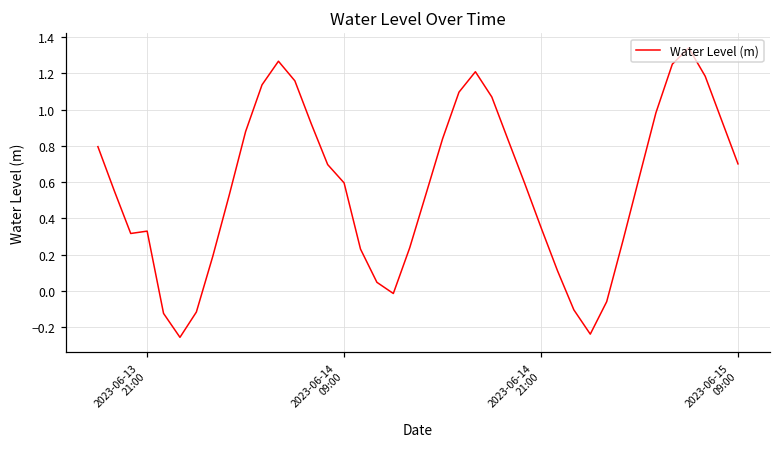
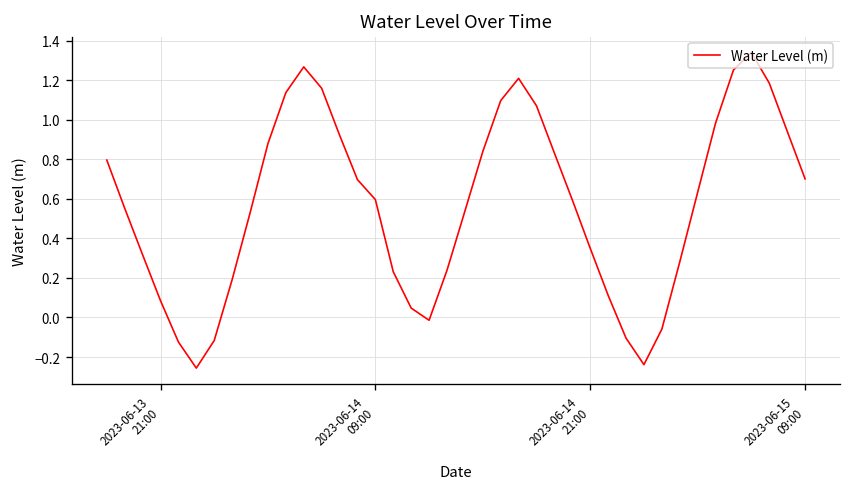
2023-06-13 21:00: 0.33 -> 0.08
